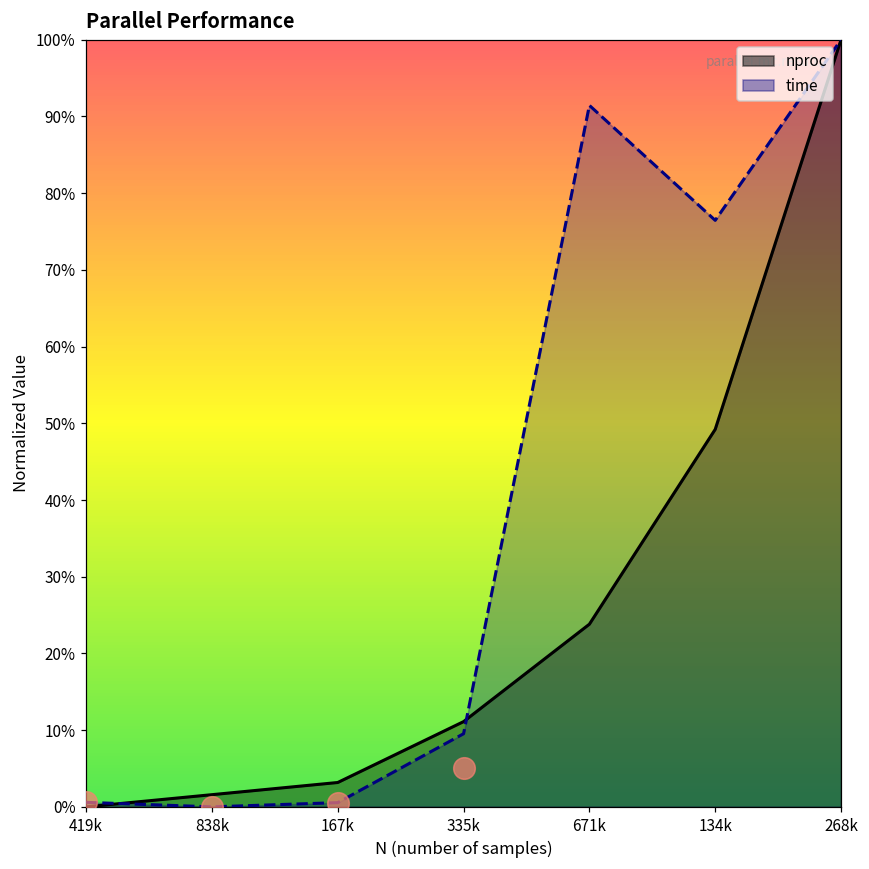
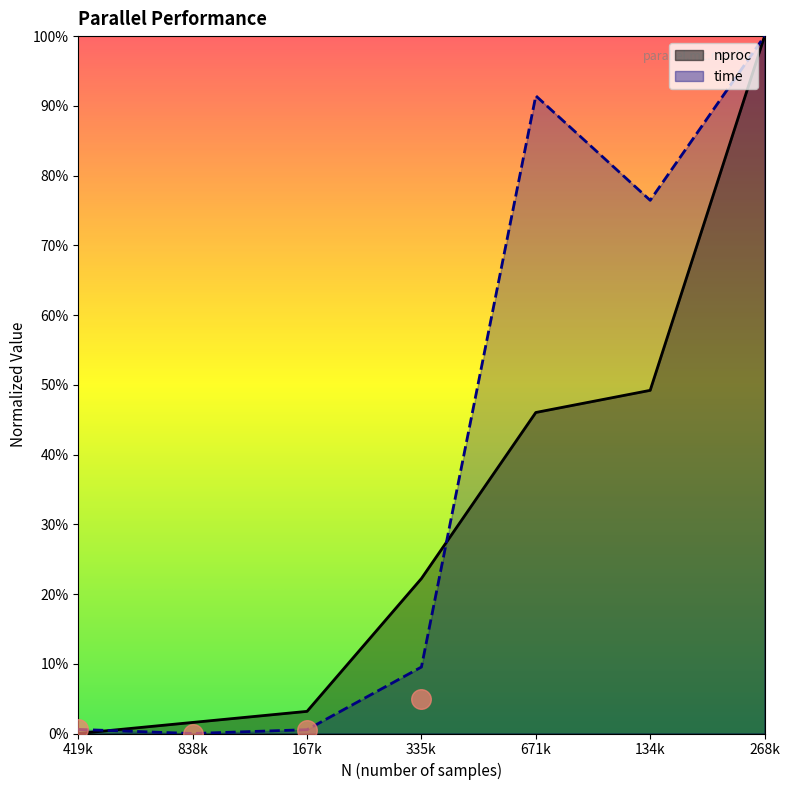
nproc, 335k: 11% -> 22%
nproc, 671k: 24% -> 46%
